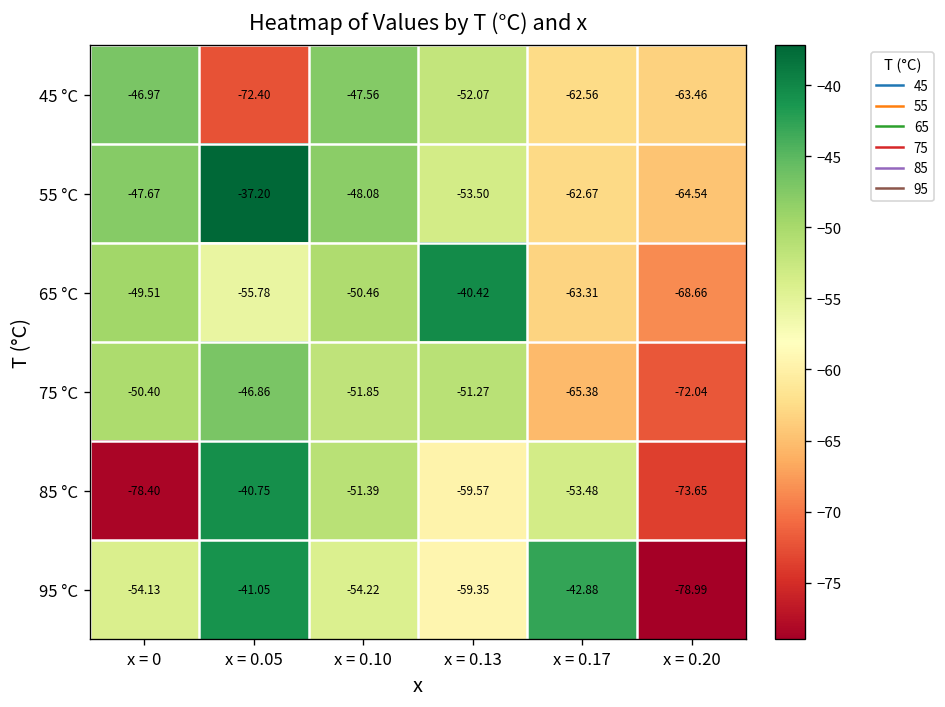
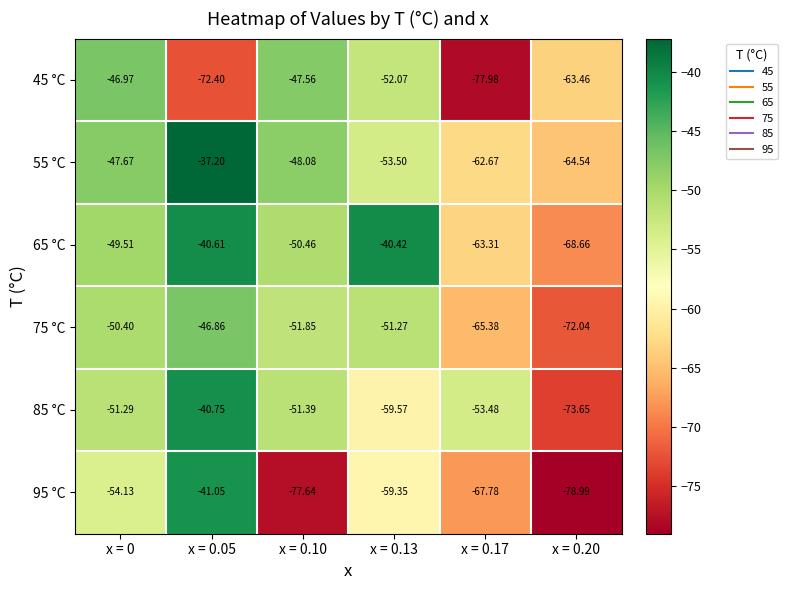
45 °C, x = 0.17: -62.56 -> -77.98
65 °C, x = 0.05: -55.78 -> -40.61
85 °C, x = 0: -78.40 -> -51.29
95 °C, x = 0.10: -54.22 -> -77.64
95 °C, x = 0.17: -42.88 -> -67.78
